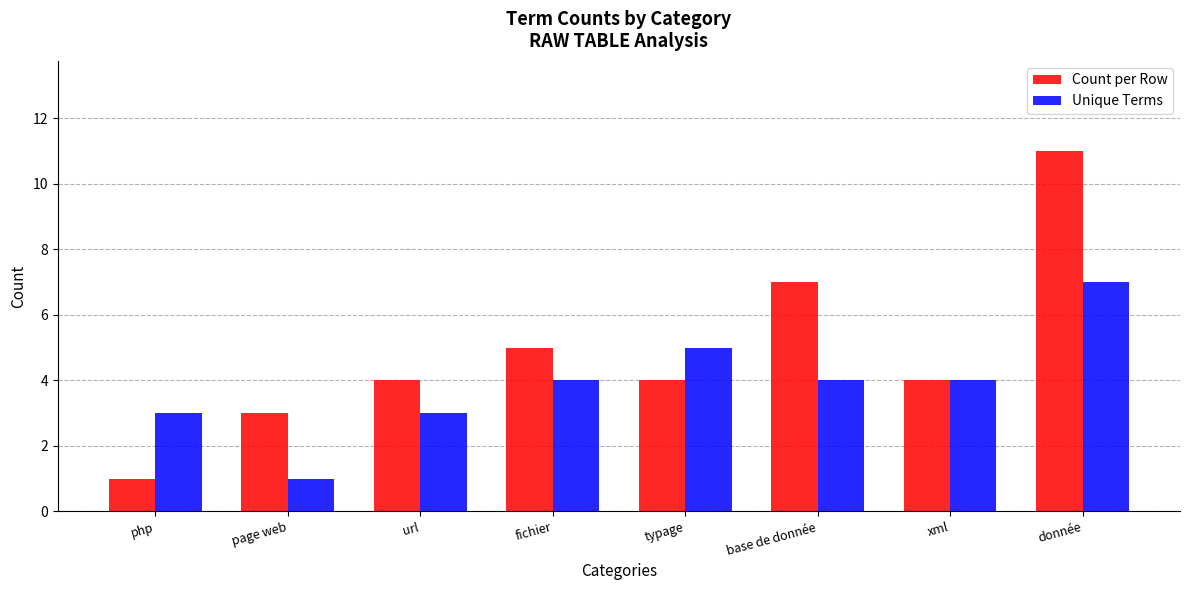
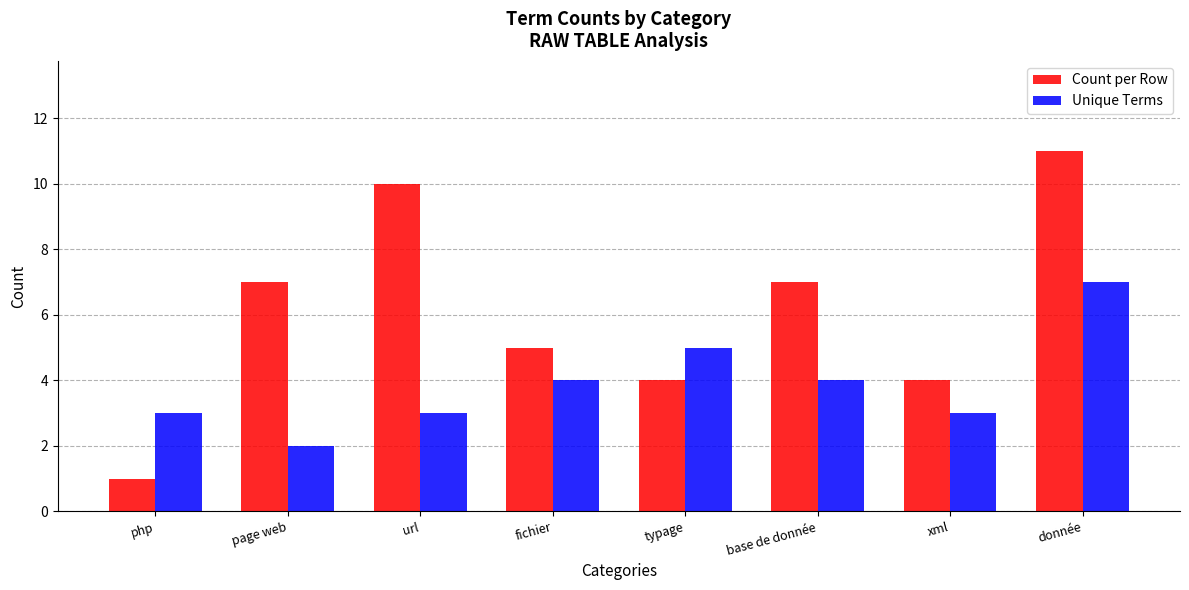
Count per Row, page web: 3 -> 7
Unique Terms, page web: 1 -> 2
Count per Row, url: 4 -> 10
Unique Terms, xml: 4 -> 3
